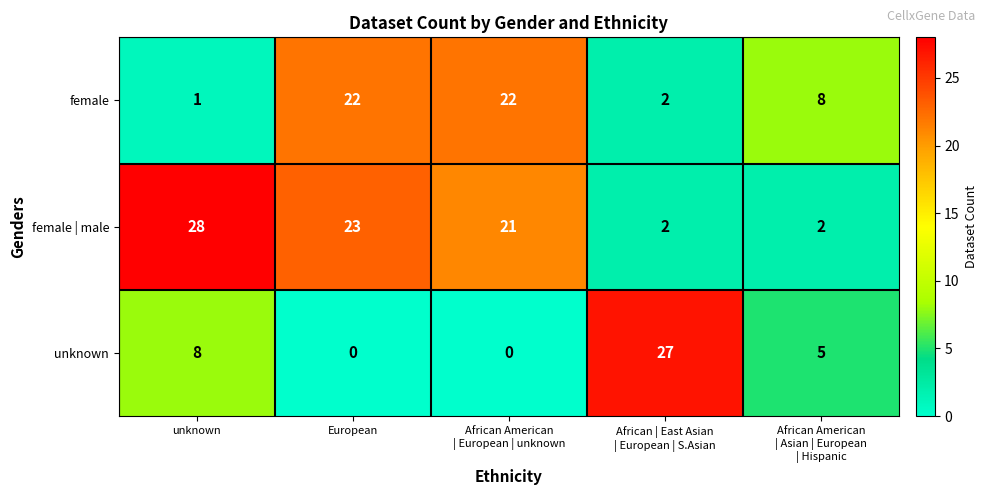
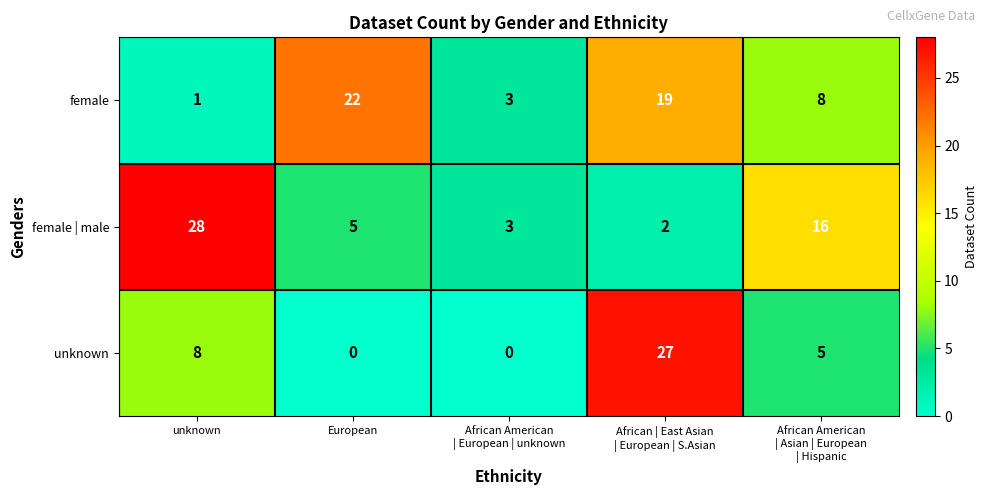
female, African American | European | unknown: 22 -> 3
female, African | East Asian | European | S.Asian: 2 -> 19
female | male, European: 23 -> 5
female | male, African American | European | unknown: 21 -> 3
female | male, African American | Asian | European | Hispanic: 2 -> 16
